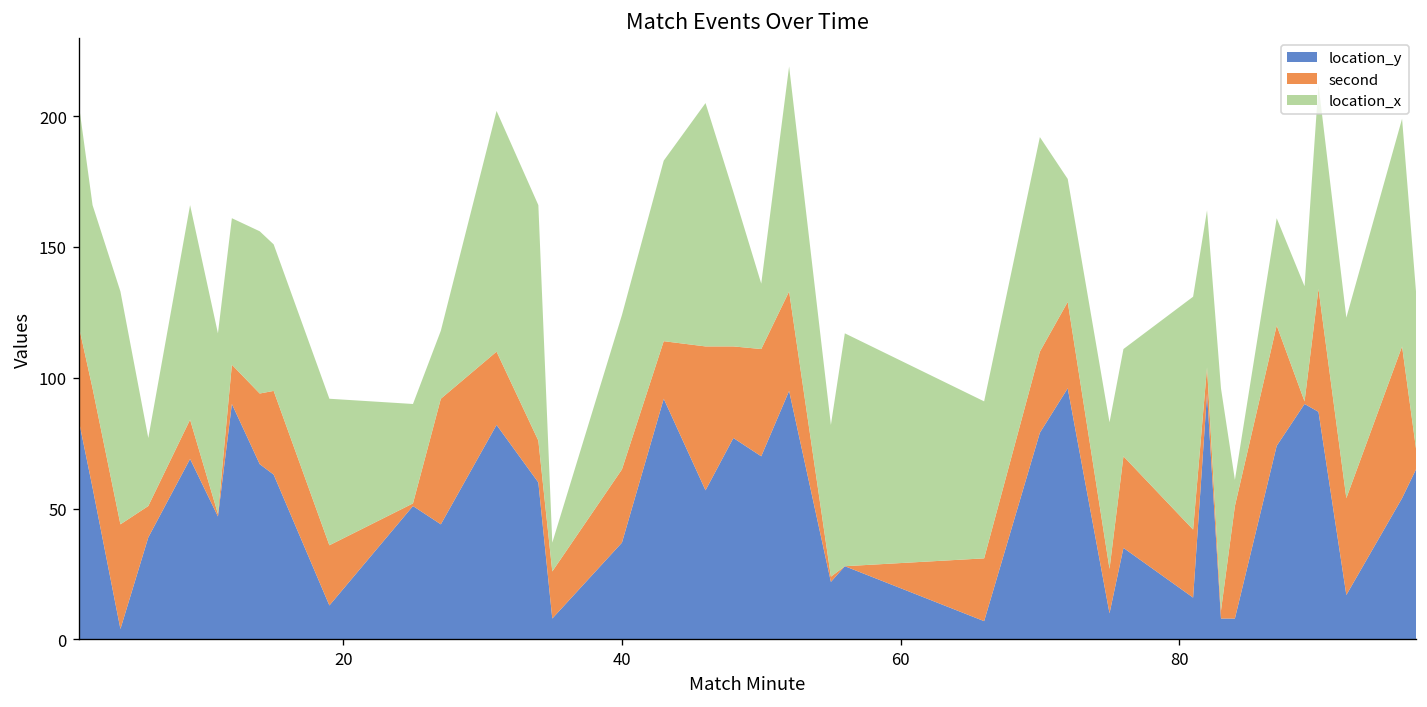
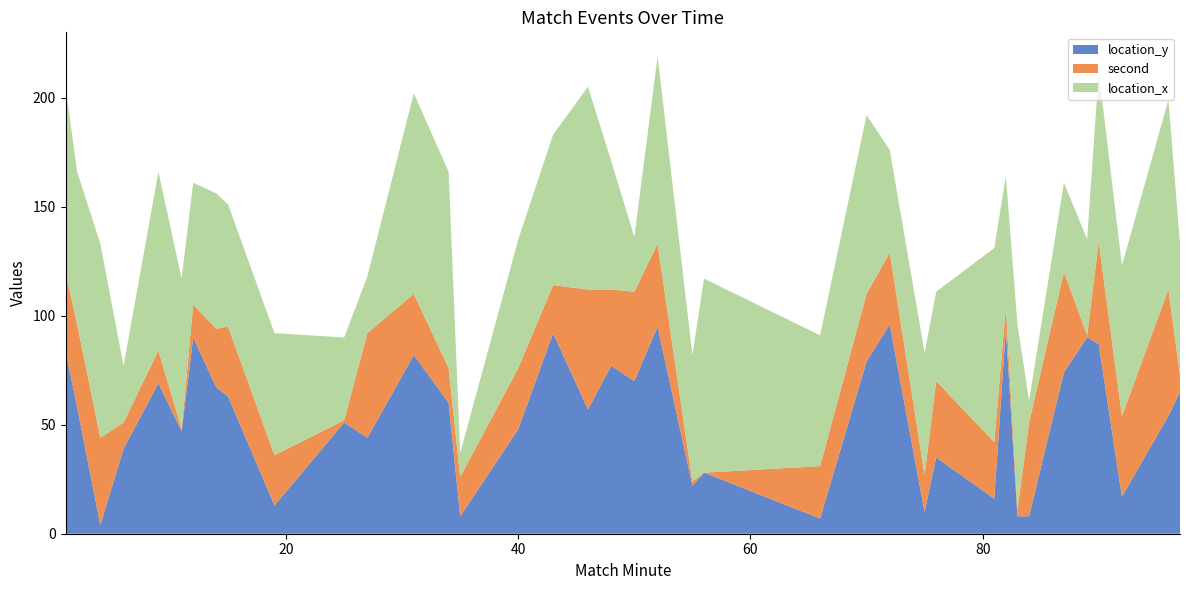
location_y, 40: 37 -> 48
